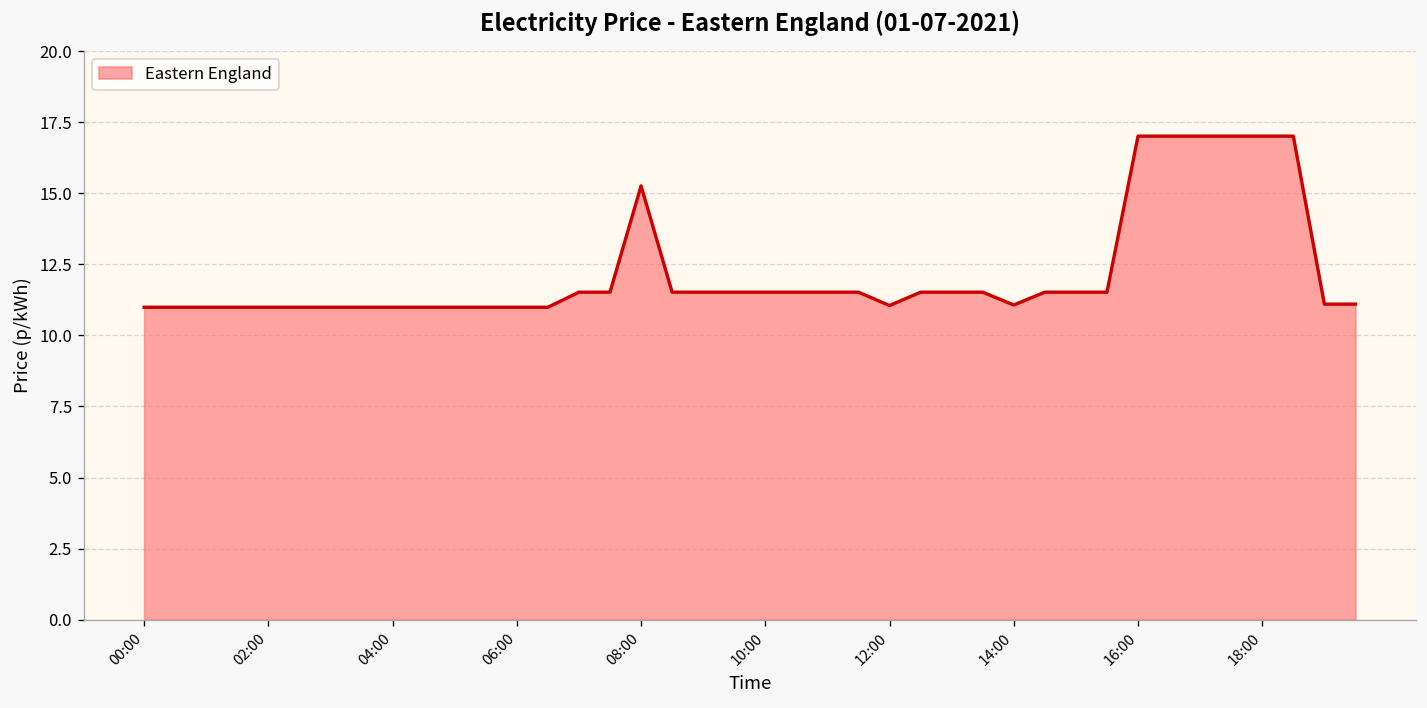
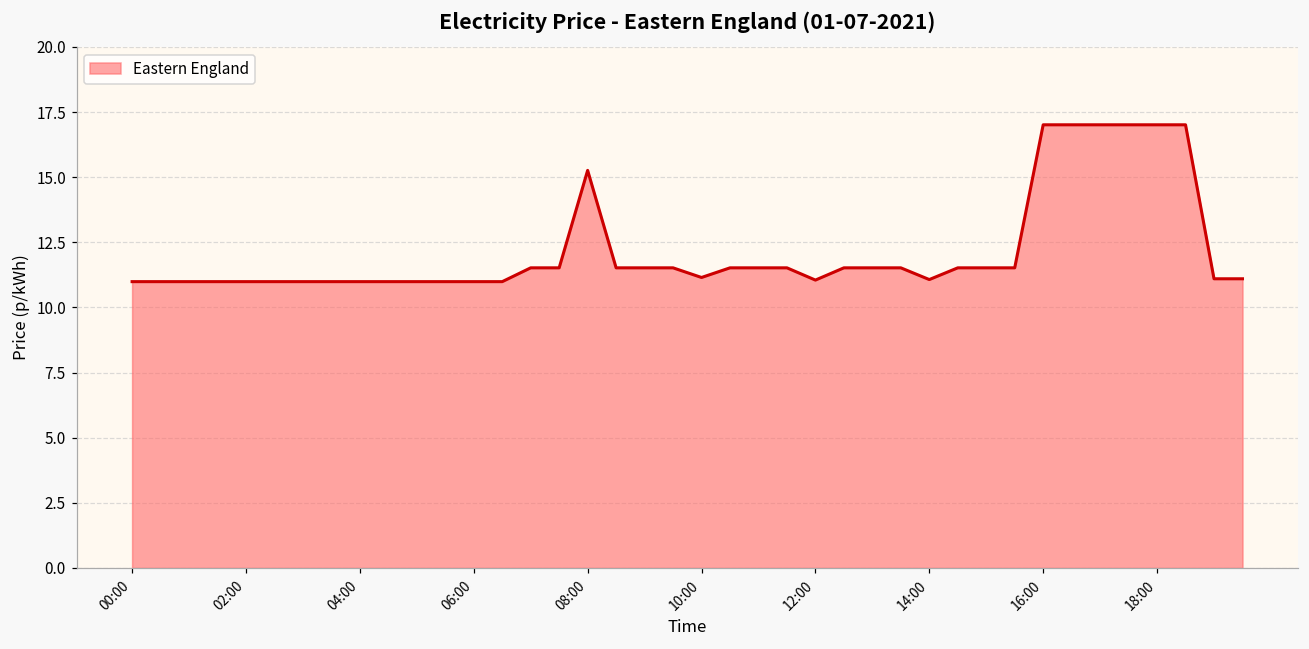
10:00: 11.5 -> 11.2
